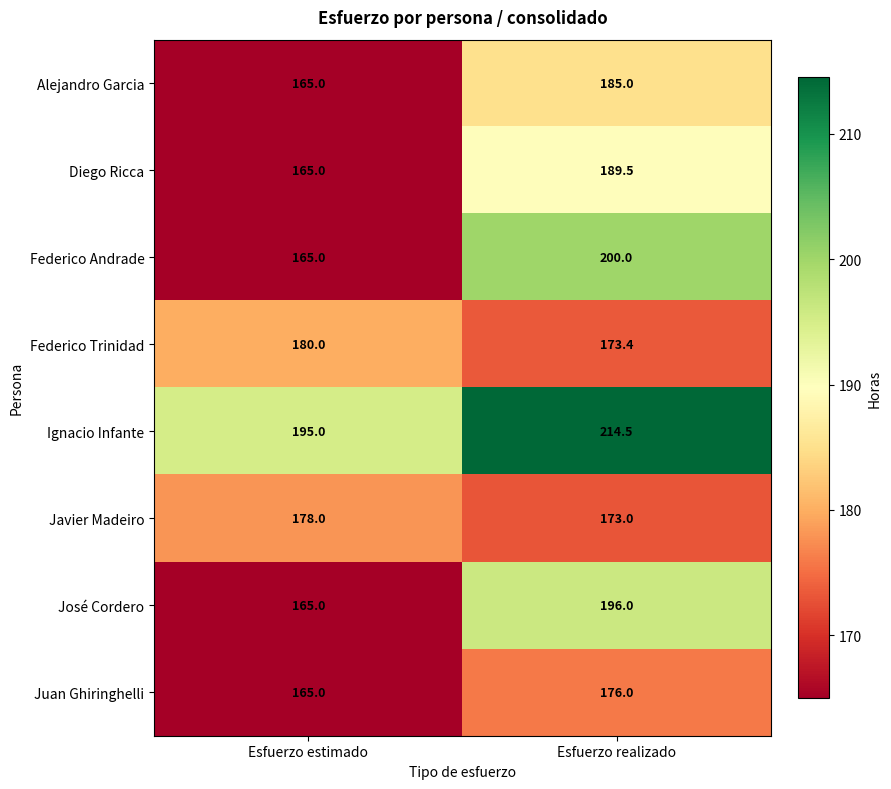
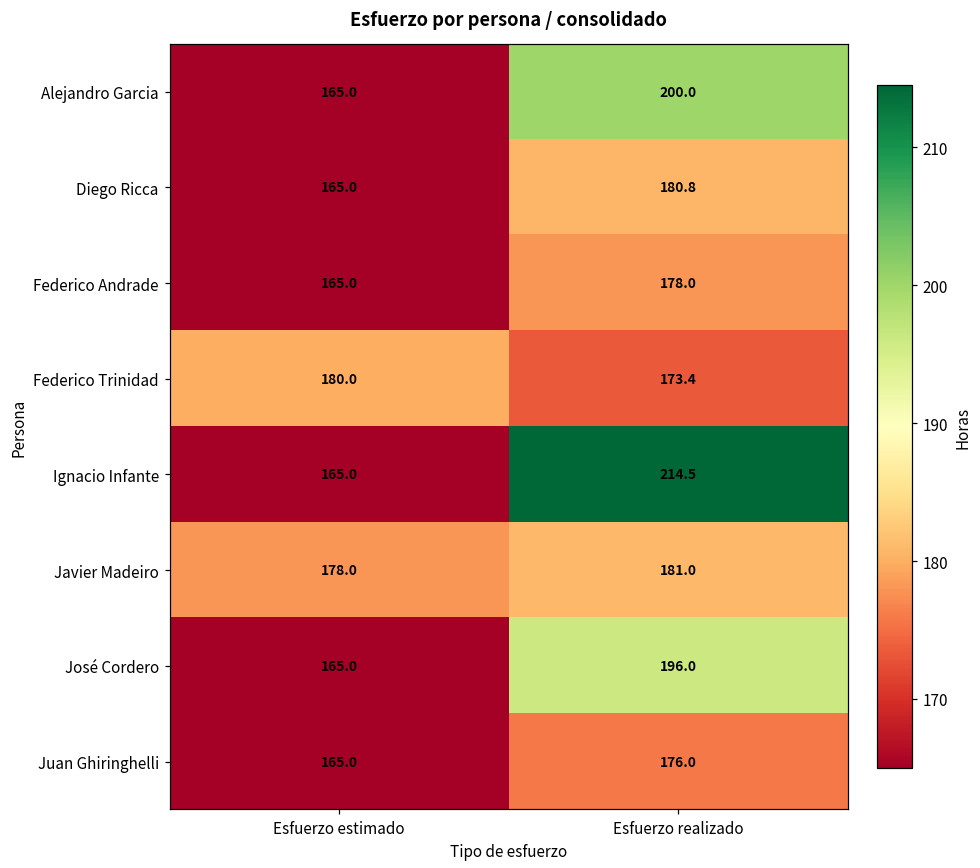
Alejandro Garcia, Esfuerzo realizado: 185.0 -> 200.0
Diego Ricca, Esfuerzo realizado: 189.5 -> 180.8
Federico Andrade, Esfuerzo realizado: 200.0 -> 178.0
Ignacio Infante, Esfuerzo estimado: 195.0 -> 165.0
Javier Madeiro, Esfuerzo realizado: 173.0 -> 181.0
